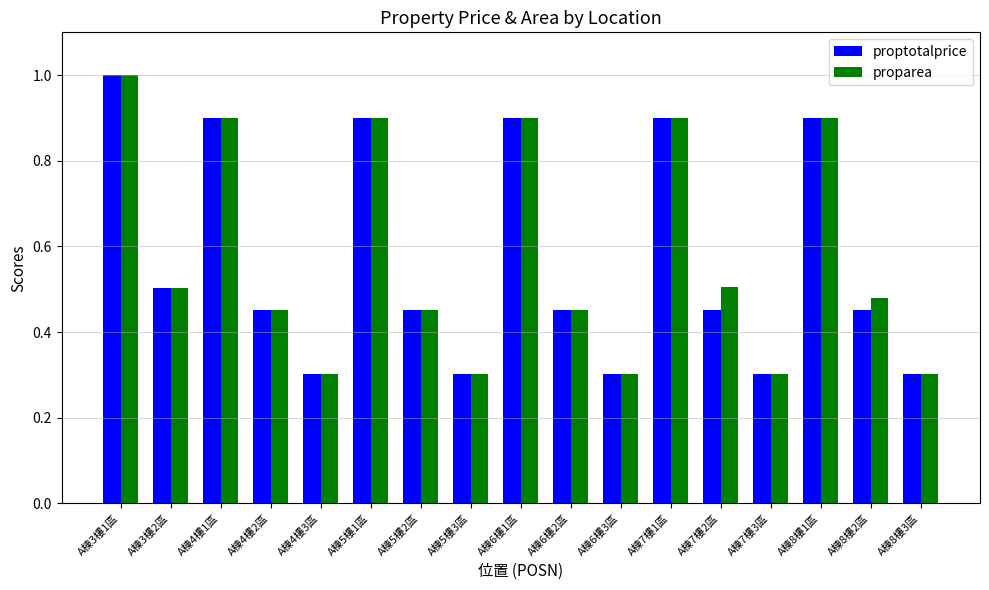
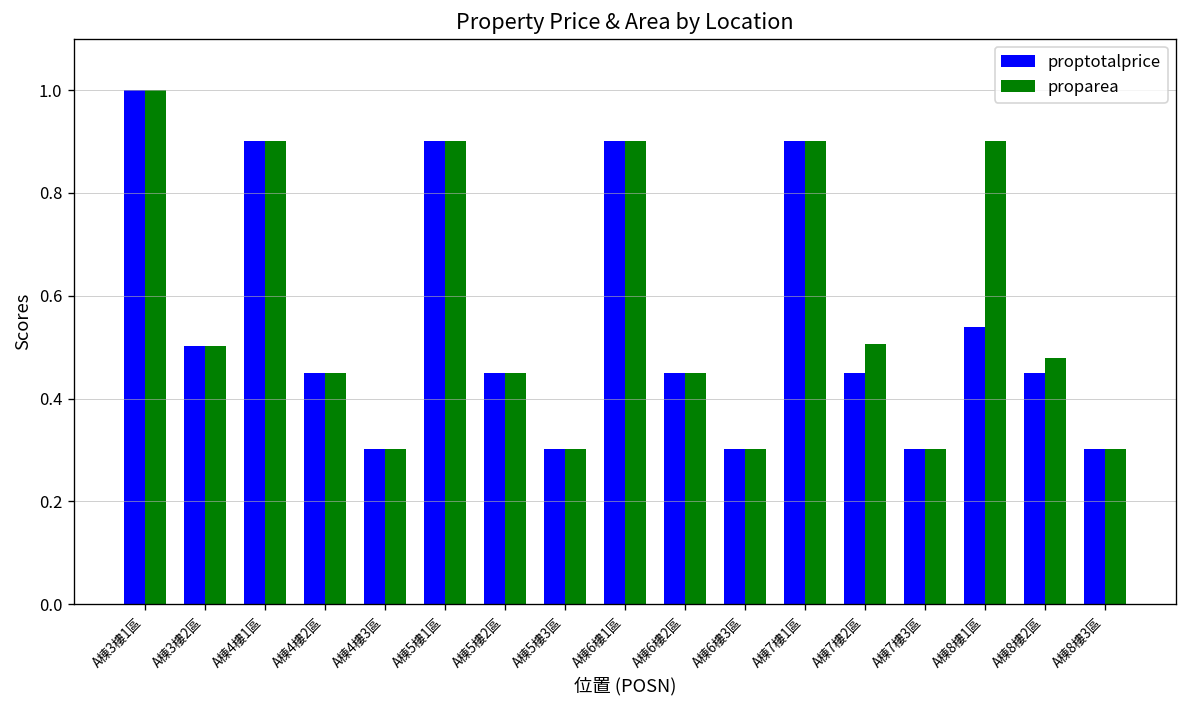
proptotalprice, A棟8樓1區: 0.90 -> 0.54
